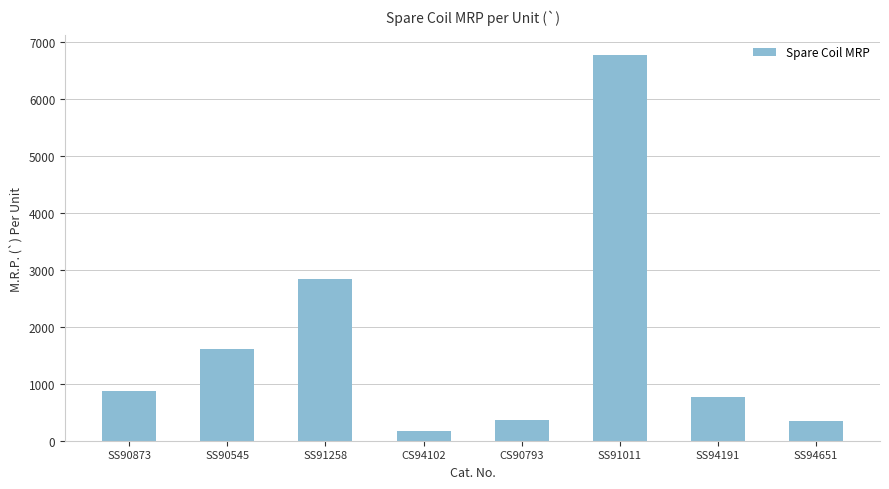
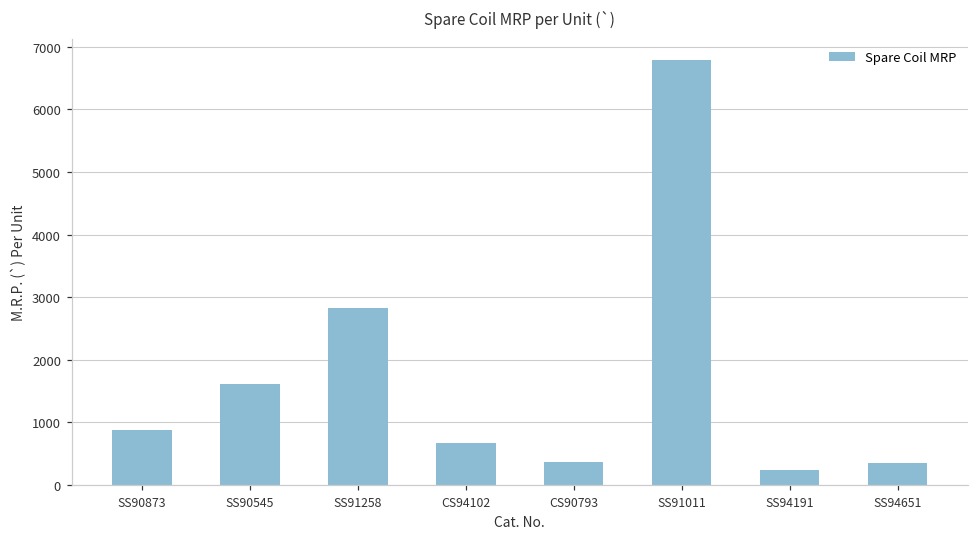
CS94102: 200 -> 700
SS94191: 800 -> 200
